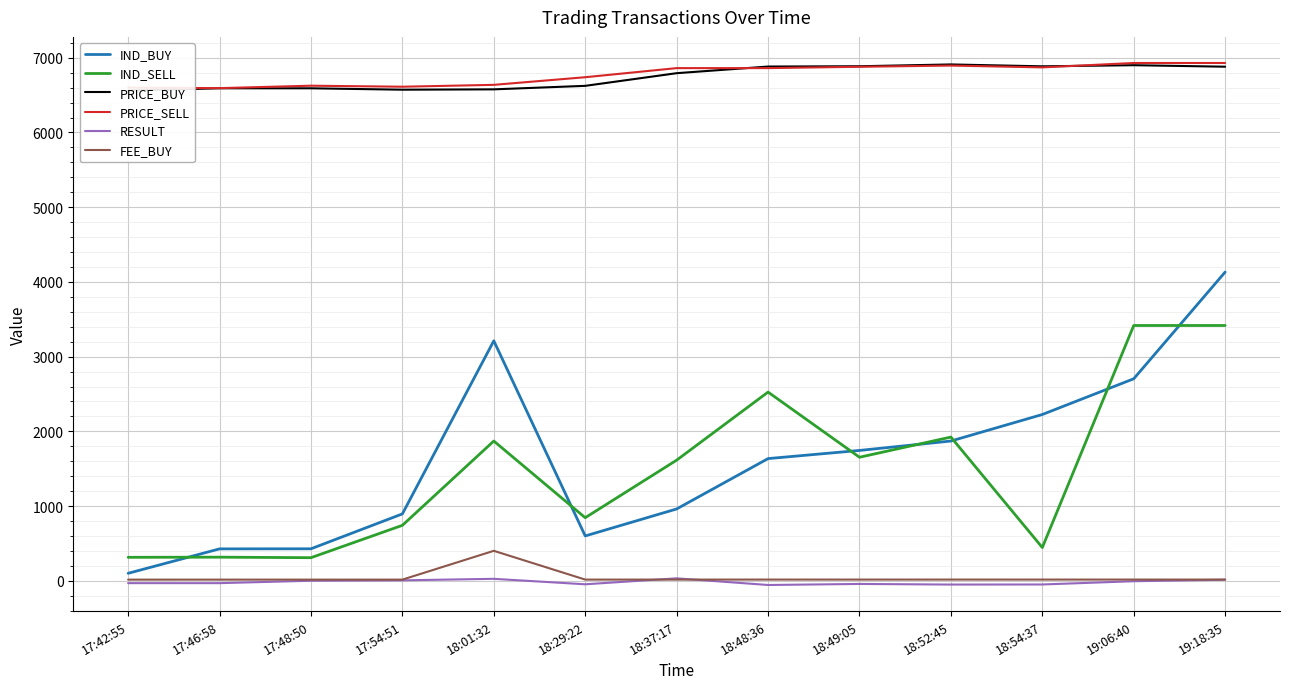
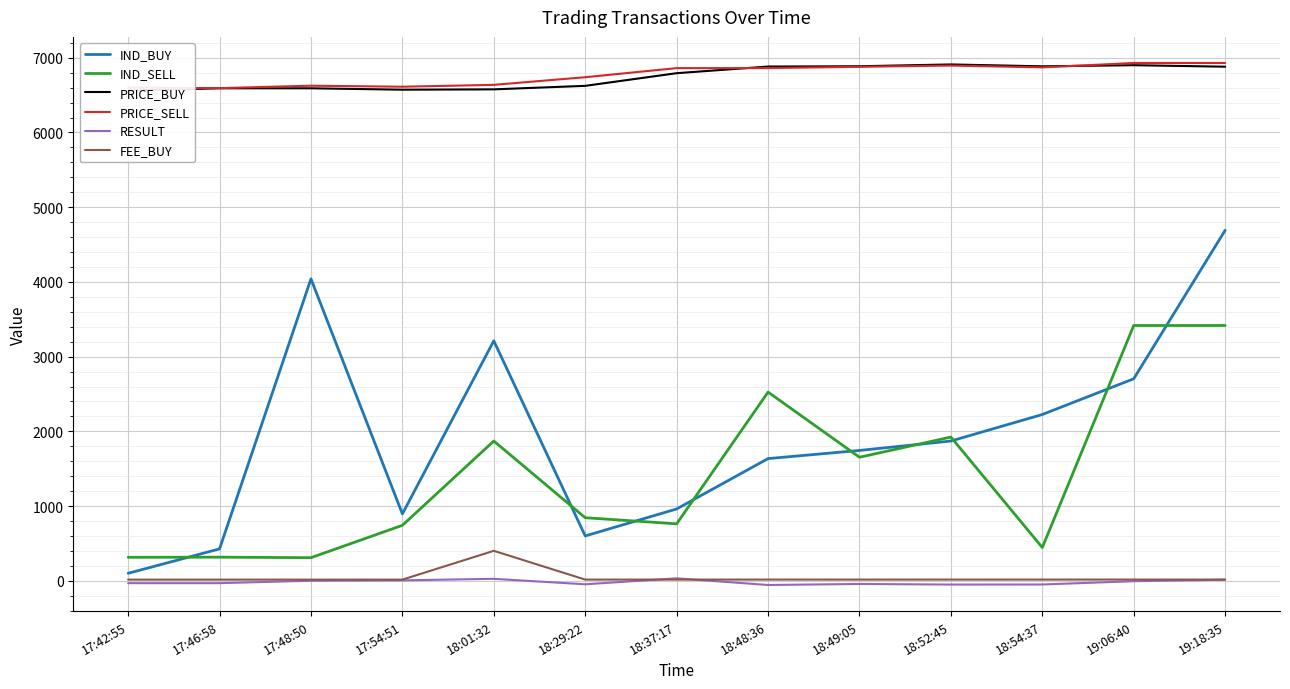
IND_BUY, 17:48:50: 400 -> 4000
IND_SELL, 18:37:17: 1600 -> 800
IND_BUY, 19:18:35: 4100 -> 4700
